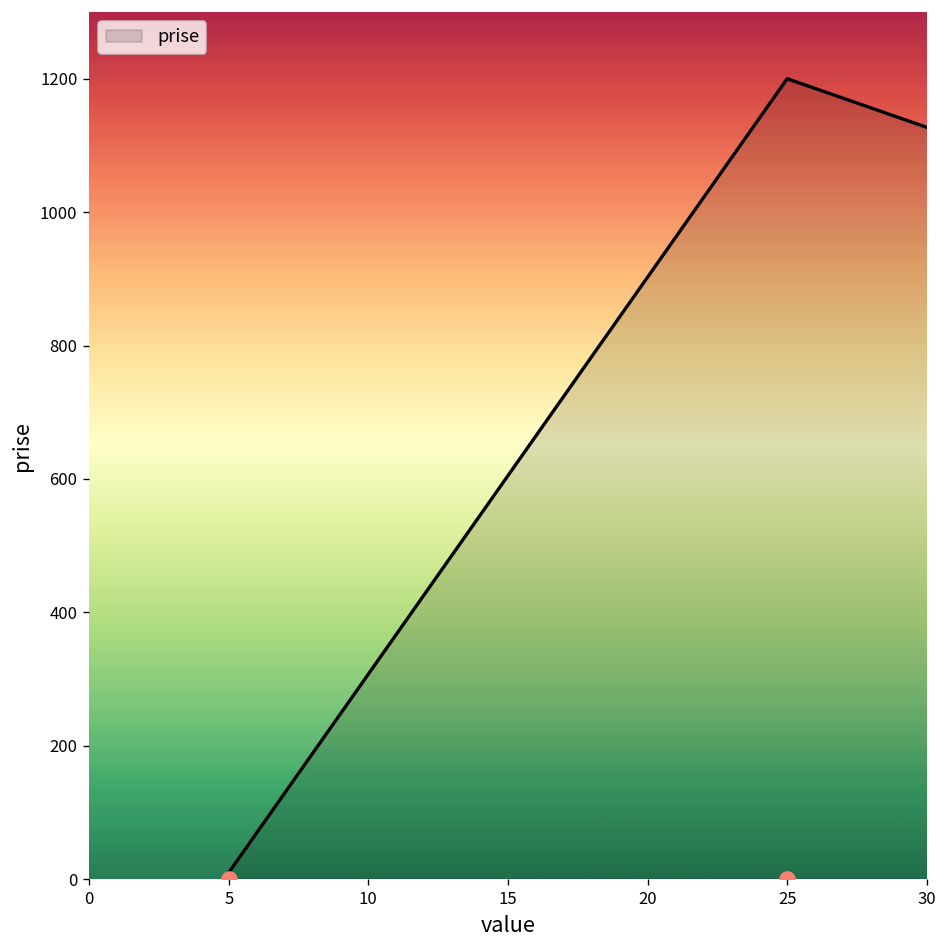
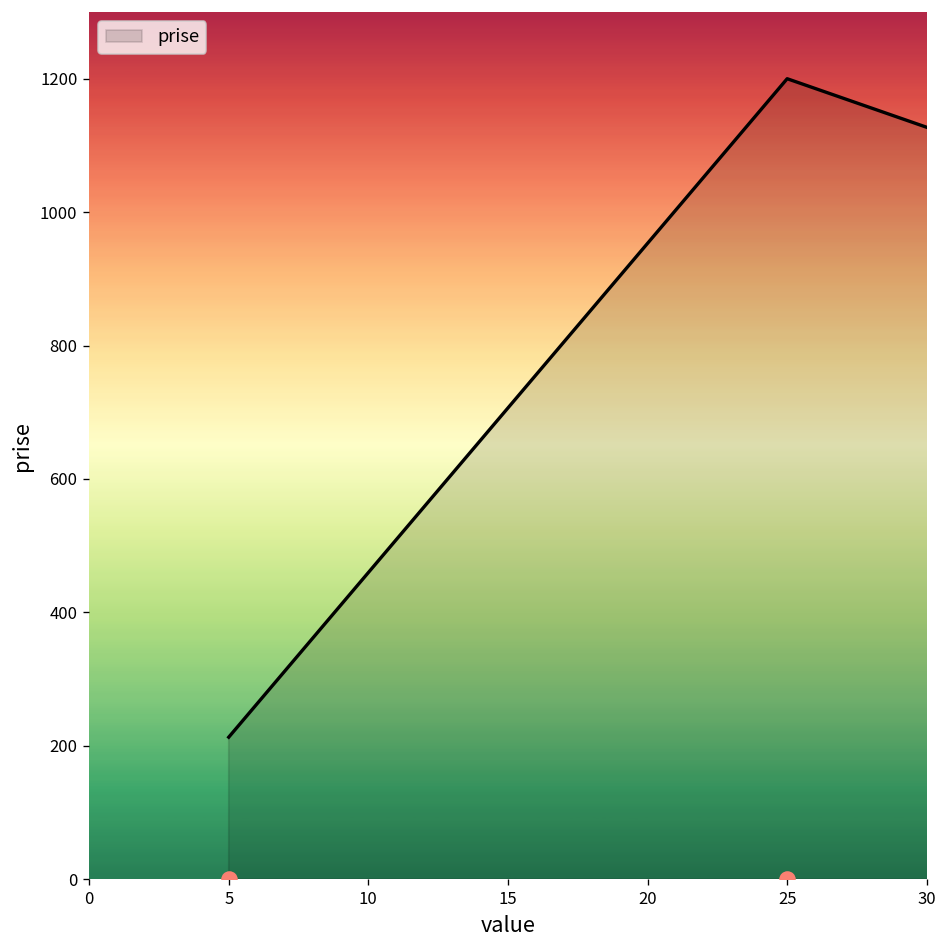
prise, 5: 10 -> 210
